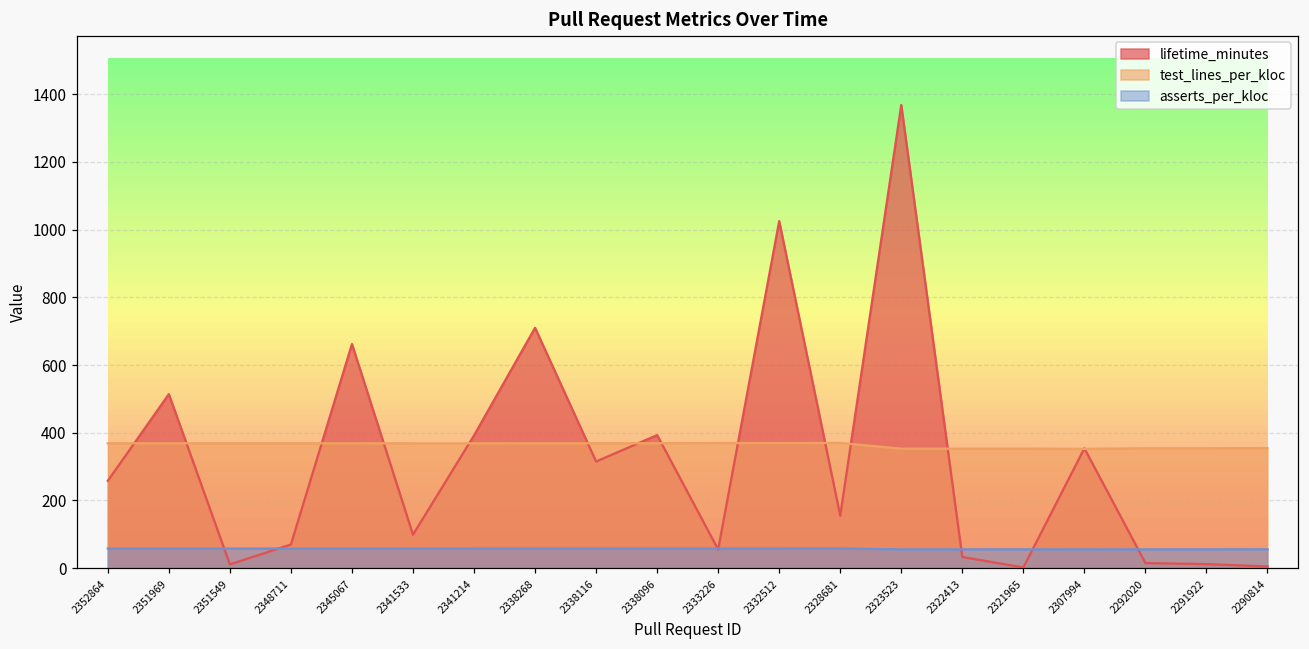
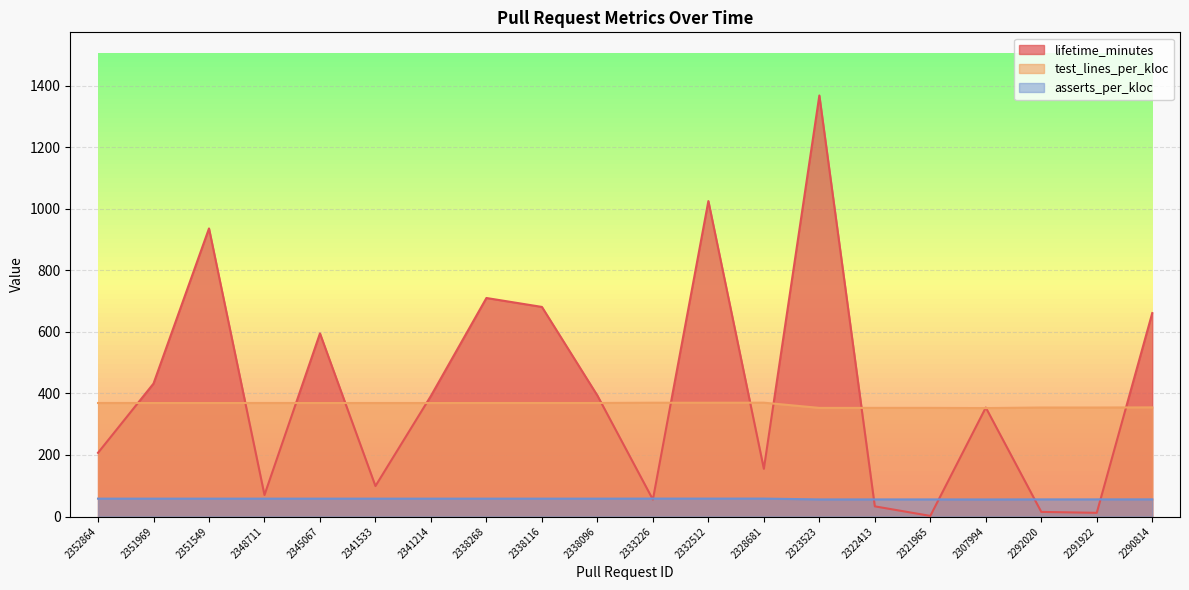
lifetime_minutes, 2352864: 260 -> 210
lifetime_minutes, 2351969: 510 -> 430
lifetime_minutes, 2351549: 10 -> 940
lifetime_minutes, 2345067: 660 -> 600
lifetime_minutes, 2338116: 320 -> 680
lifetime_minutes, 2290814: 10 -> 660
